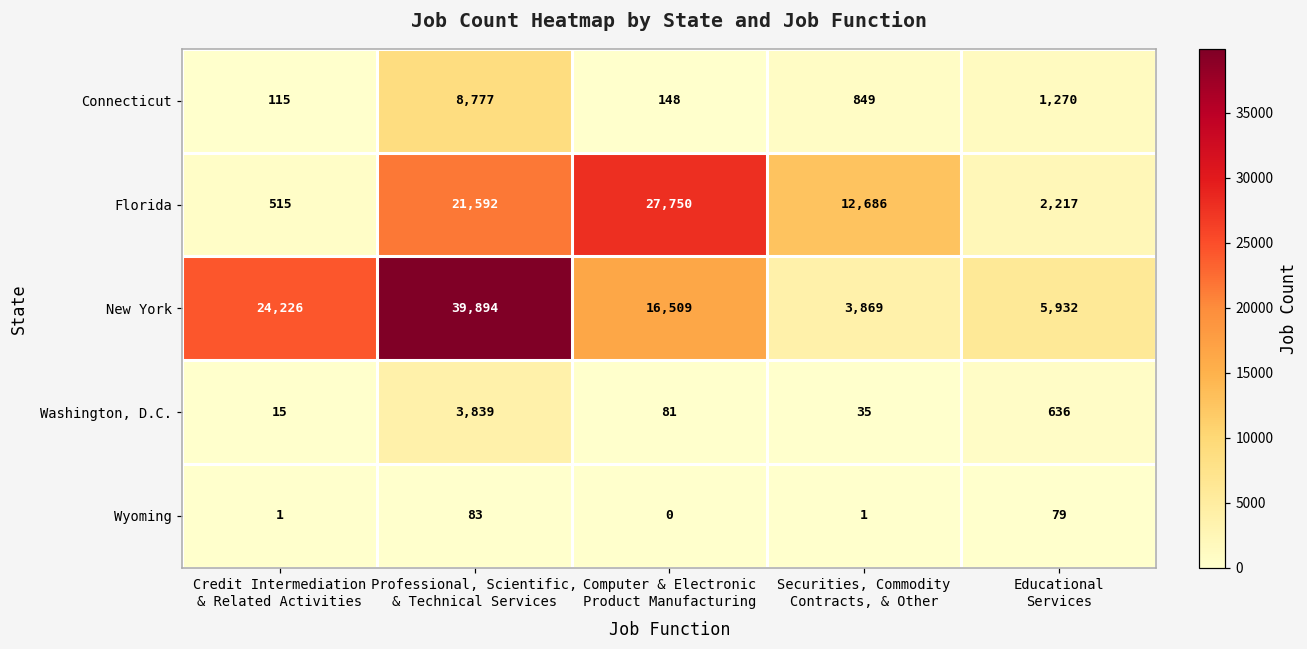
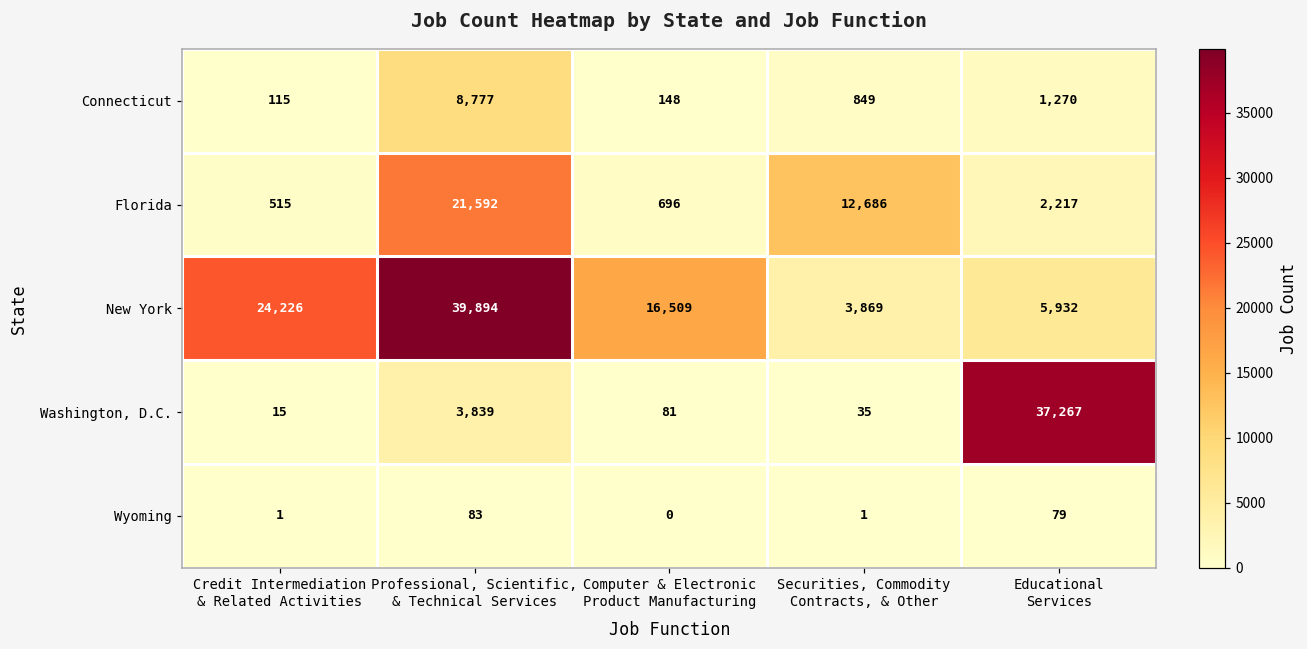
Florida, Computer & Electronic Product Manufacturing: 27,750 -> 696
Washington, D.C., Educational Services: 636 -> 37,267
